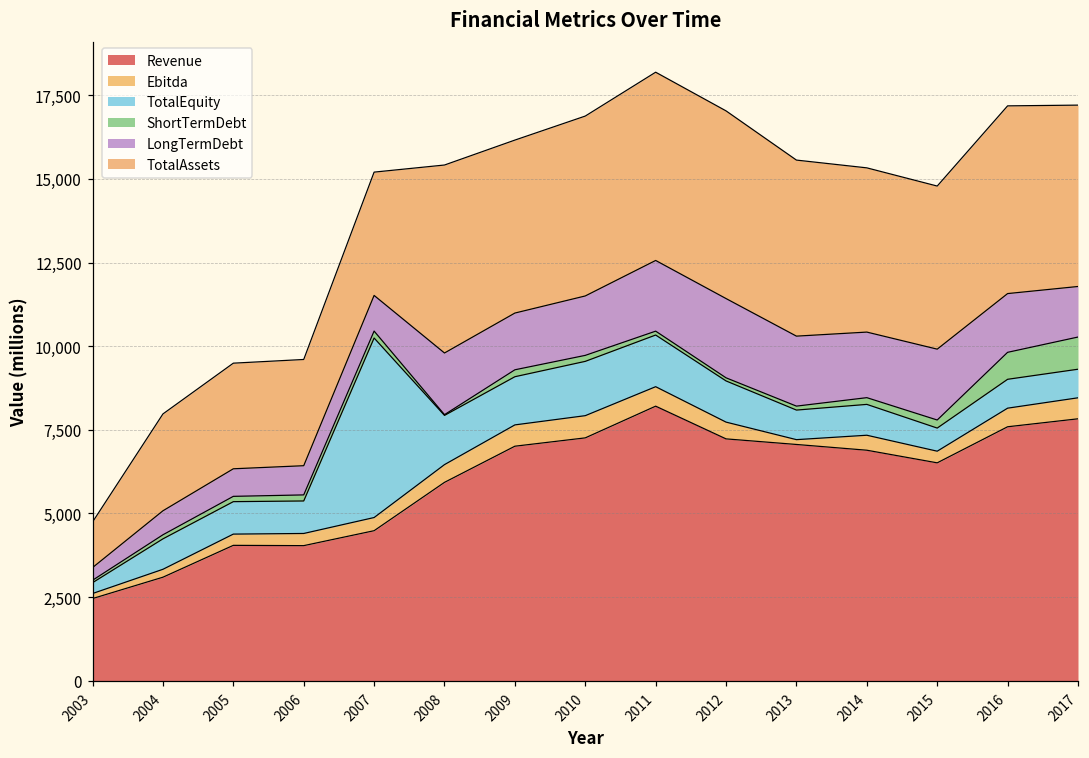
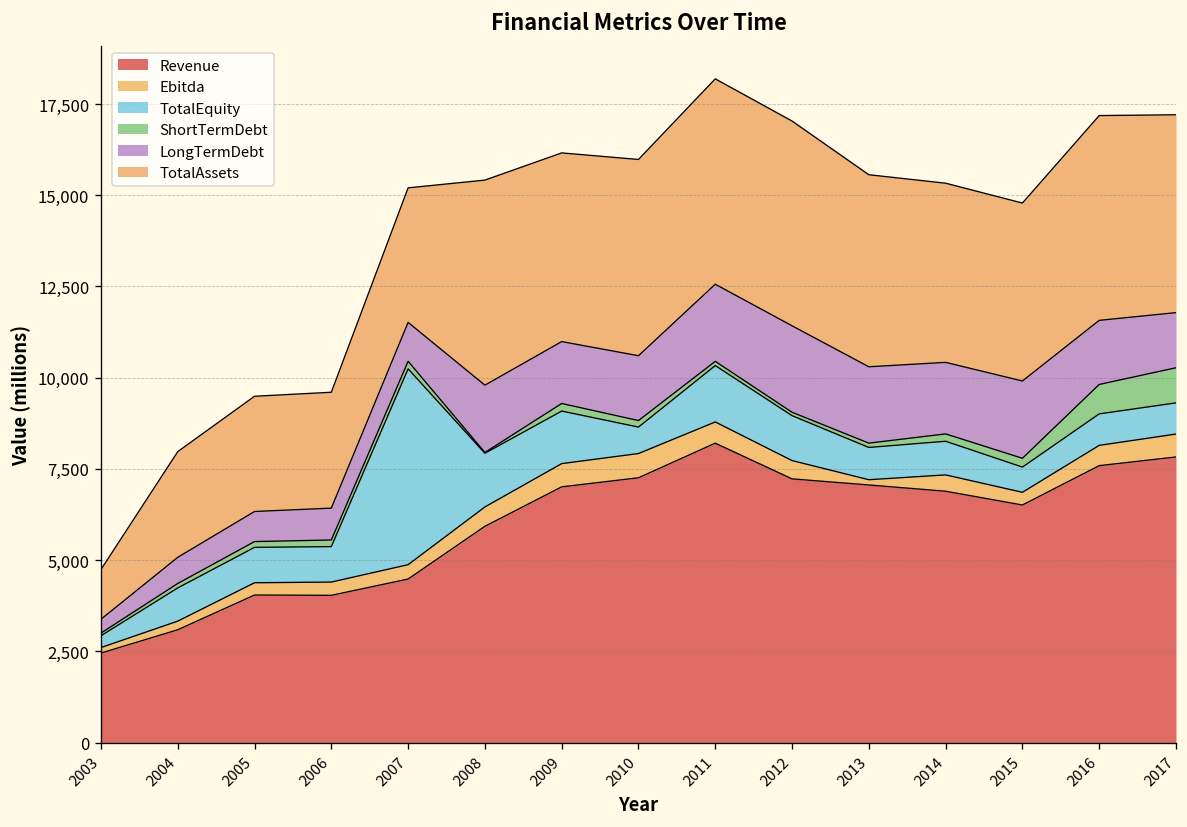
TotalEquity, 2010: 1,600 -> 700
